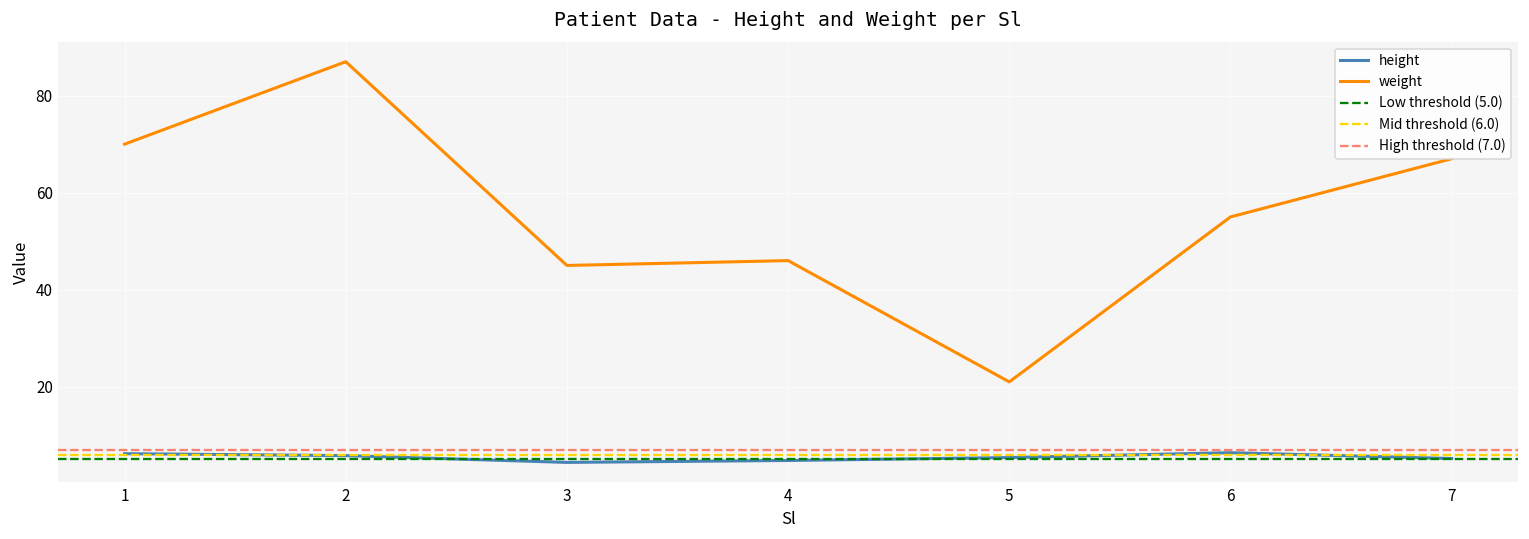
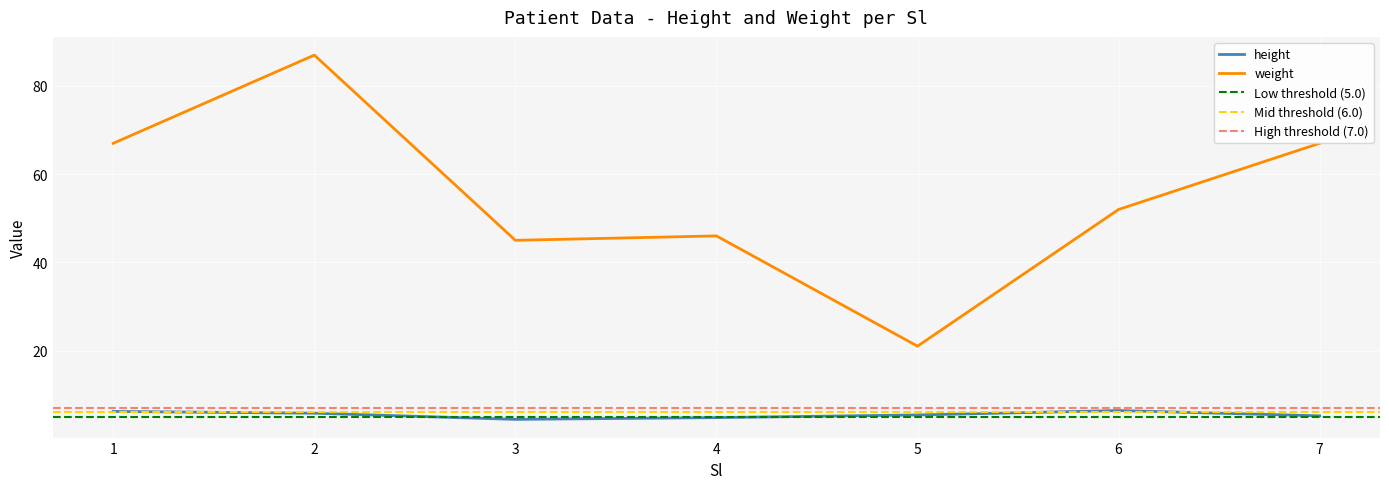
weight, 1: 70 -> 67
weight, 6: 55 -> 52
